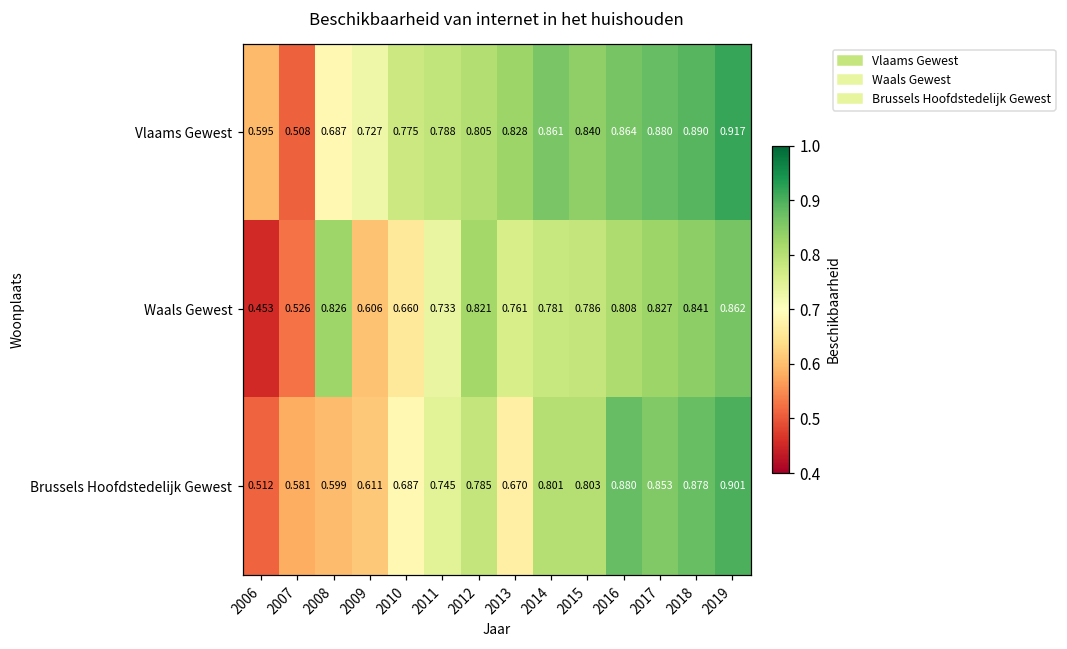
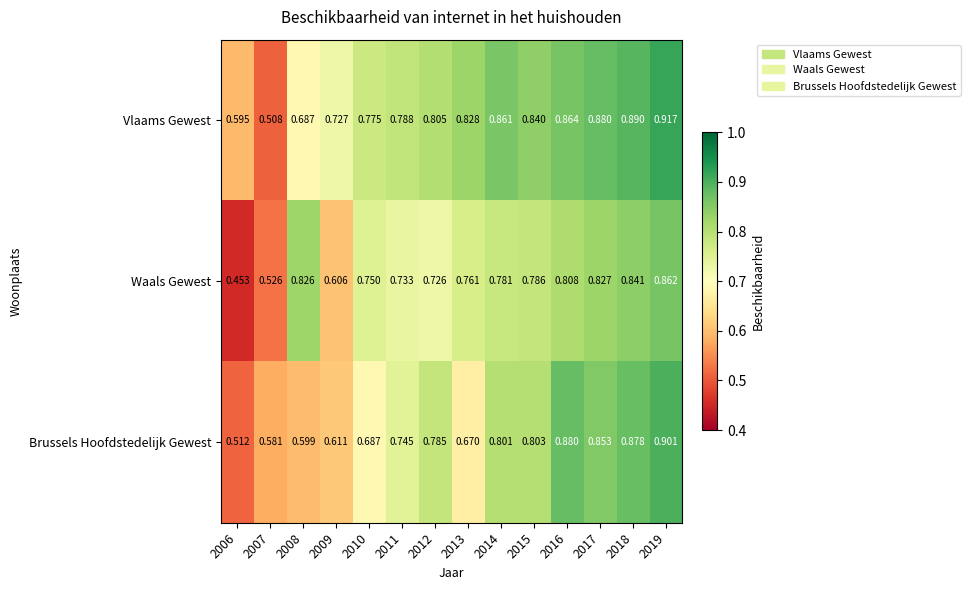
Waals Gewest, 2010: 0.660 -> 0.750
Waals Gewest, 2012: 0.821 -> 0.726
